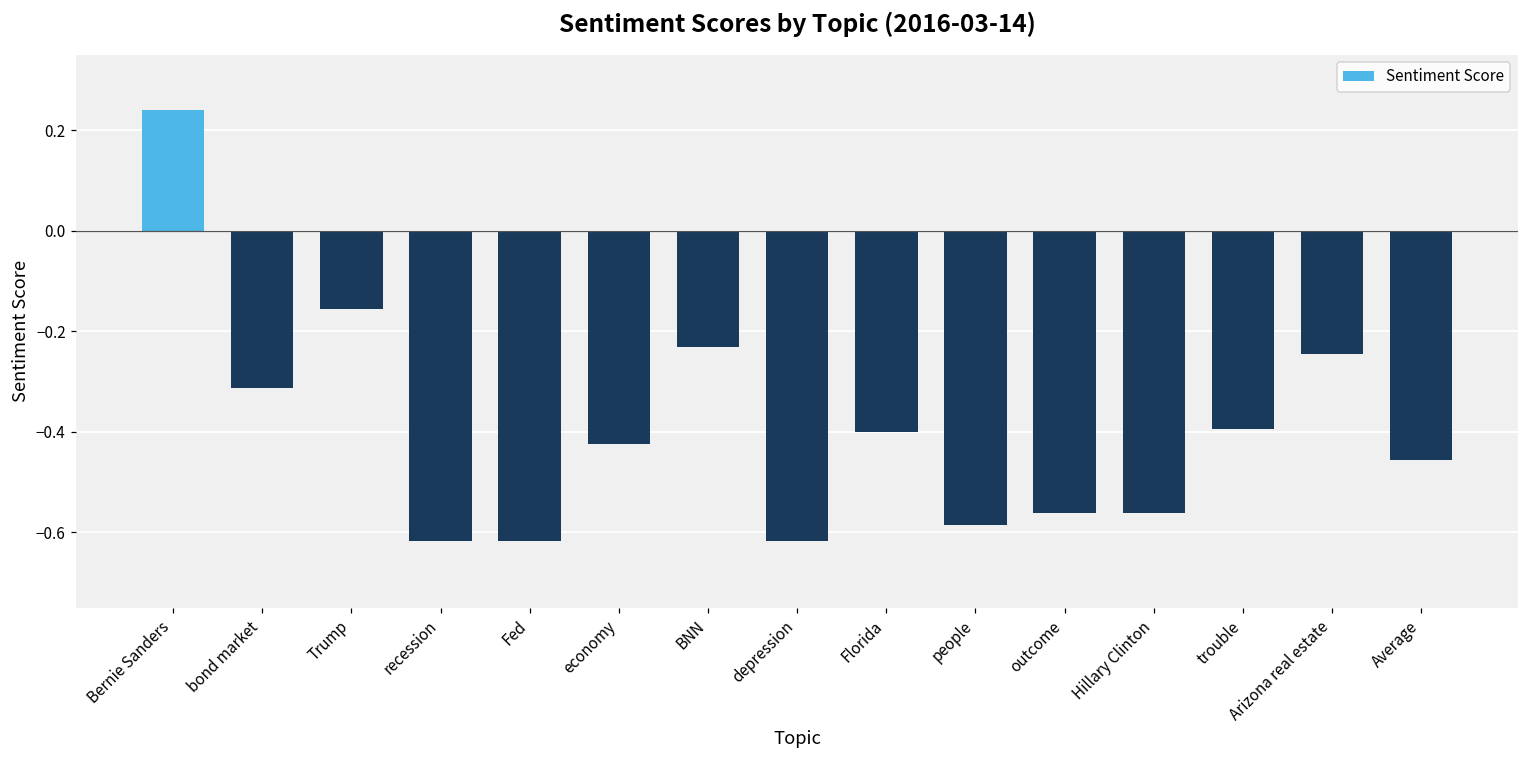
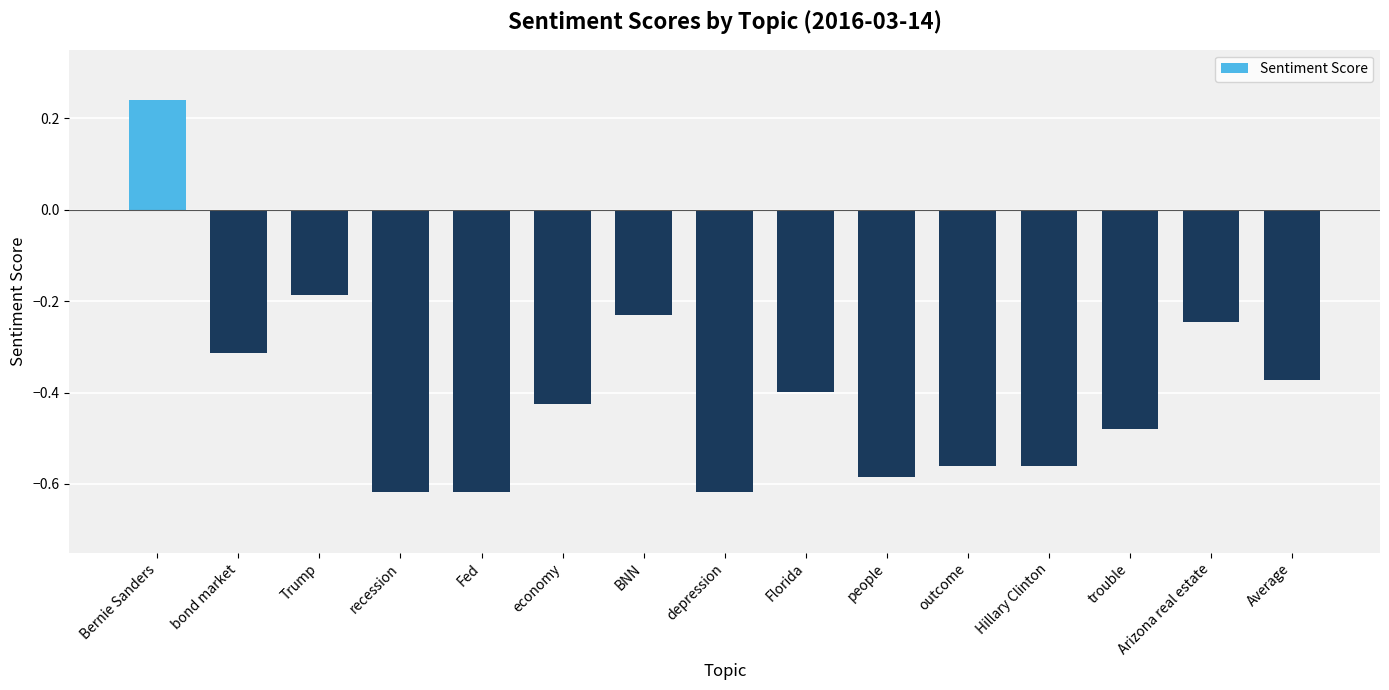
Trump: -0.16 -> -0.19
trouble: -0.40 -> -0.48
Average: -0.46 -> -0.37
